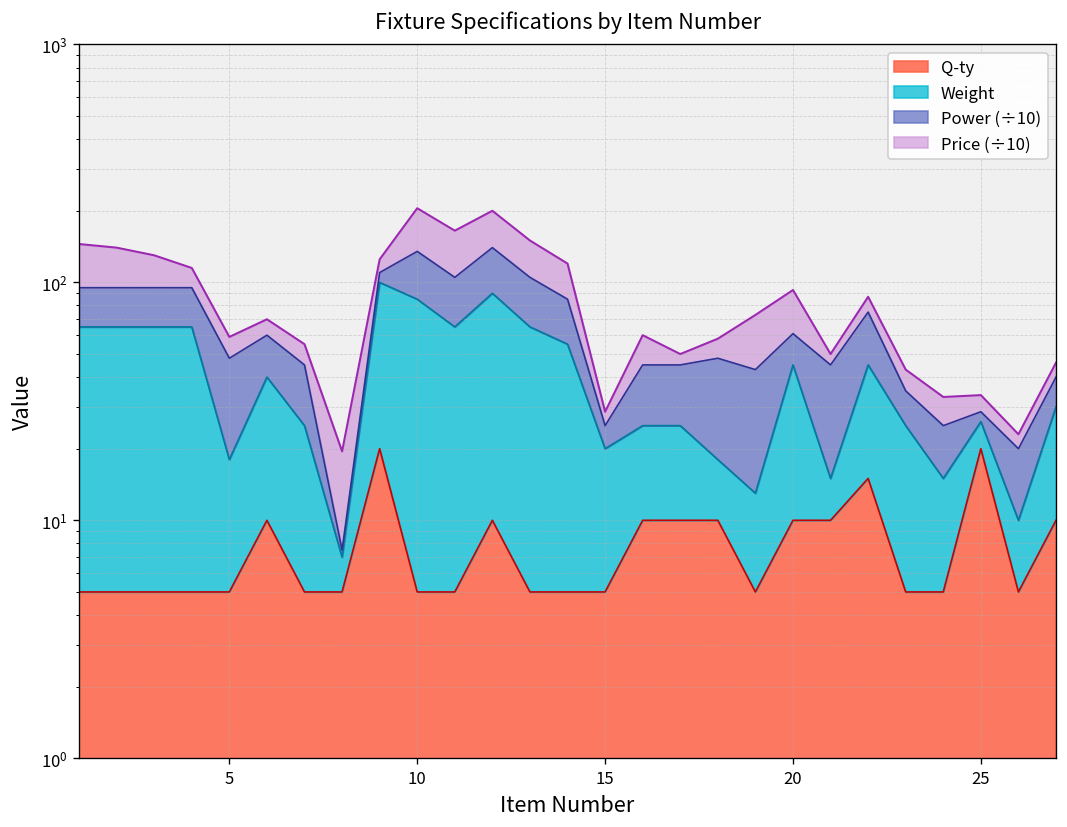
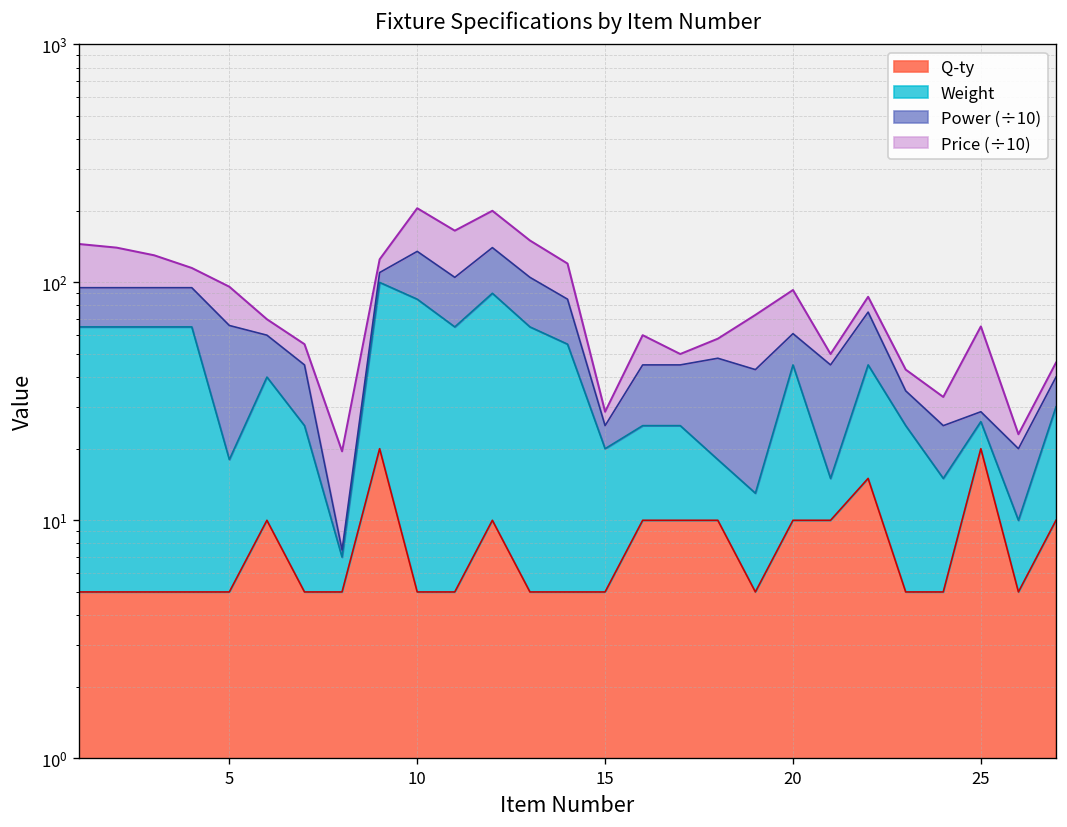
Power (÷10), 5: 30 -> 48
Price (÷10), 5: 11 -> 30
Price (÷10), 25: 5.0 -> 37
